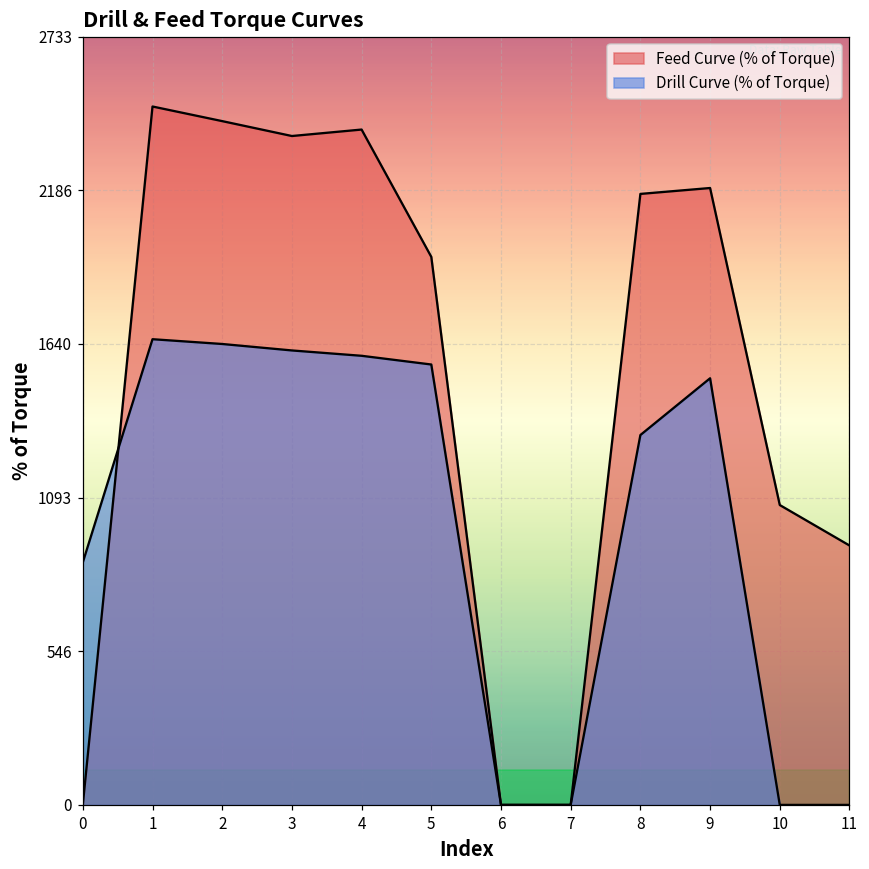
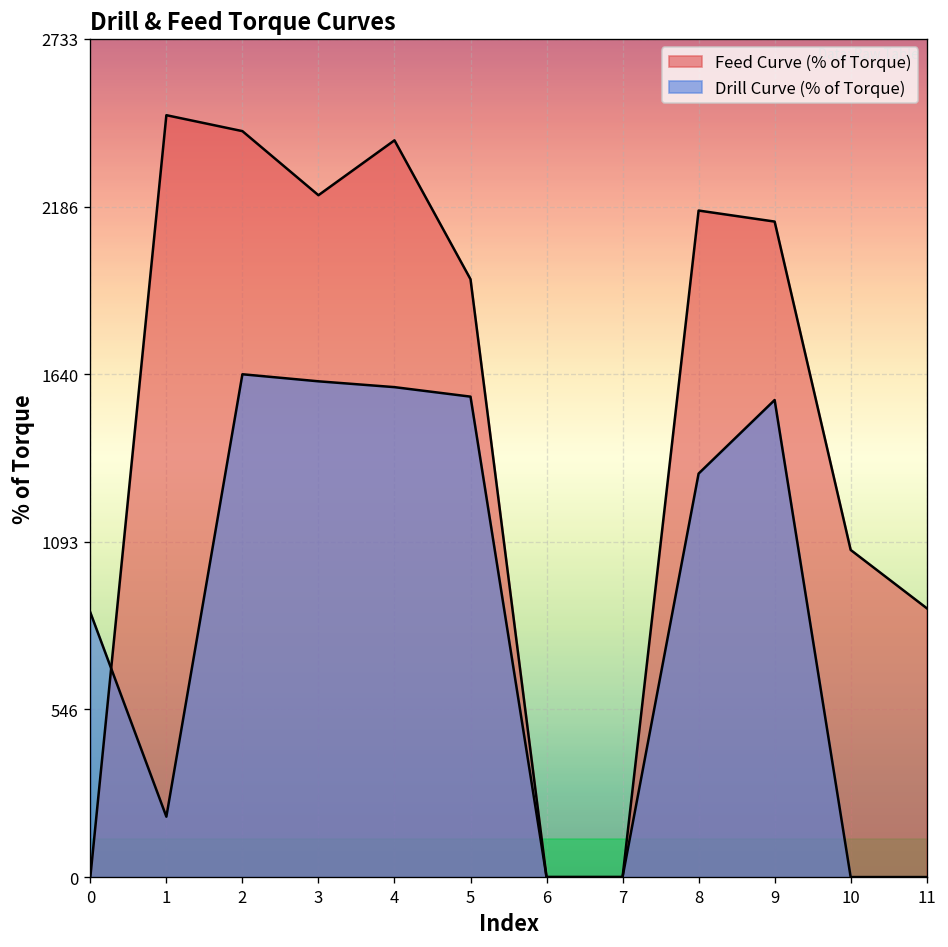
Drill Curve (% of Torque), 1: 1660 -> 200
Feed Curve (% of Torque), 3: 2380 -> 2220
Feed Curve (% of Torque), 9: 2200 -> 2140
Drill Curve (% of Torque), 9: 1520 -> 1560
Feed Curve (% of Torque), 11: 920 -> 880
